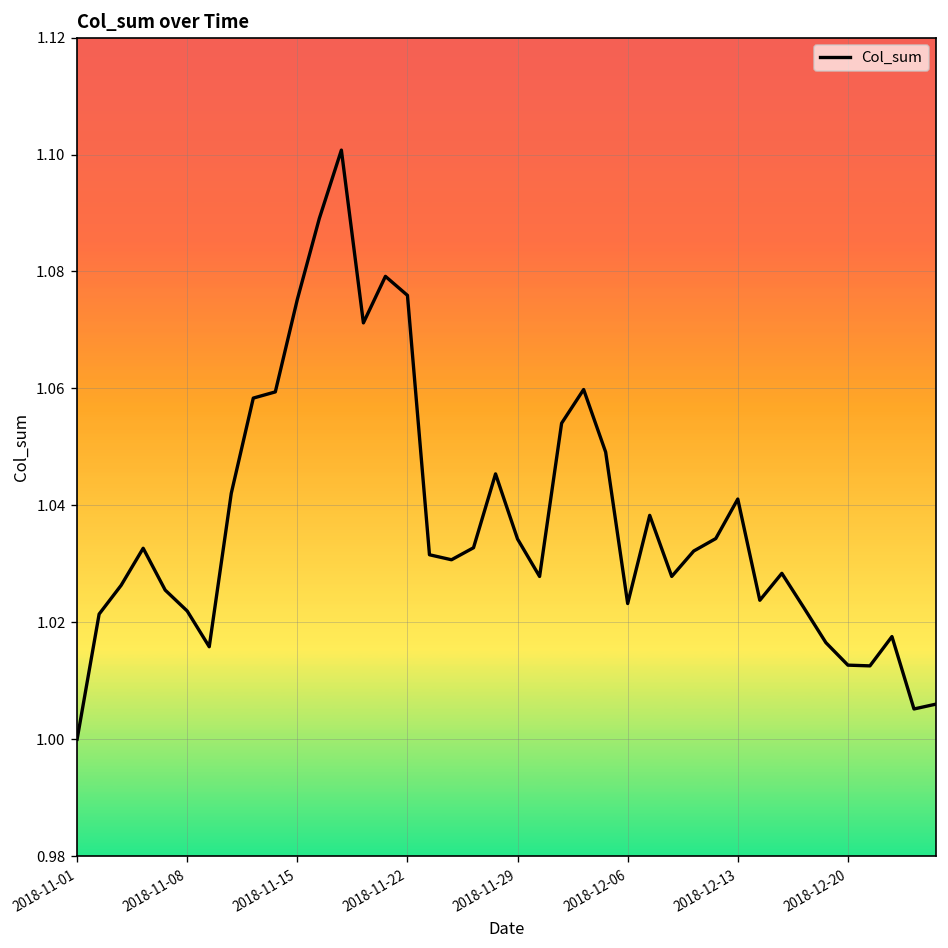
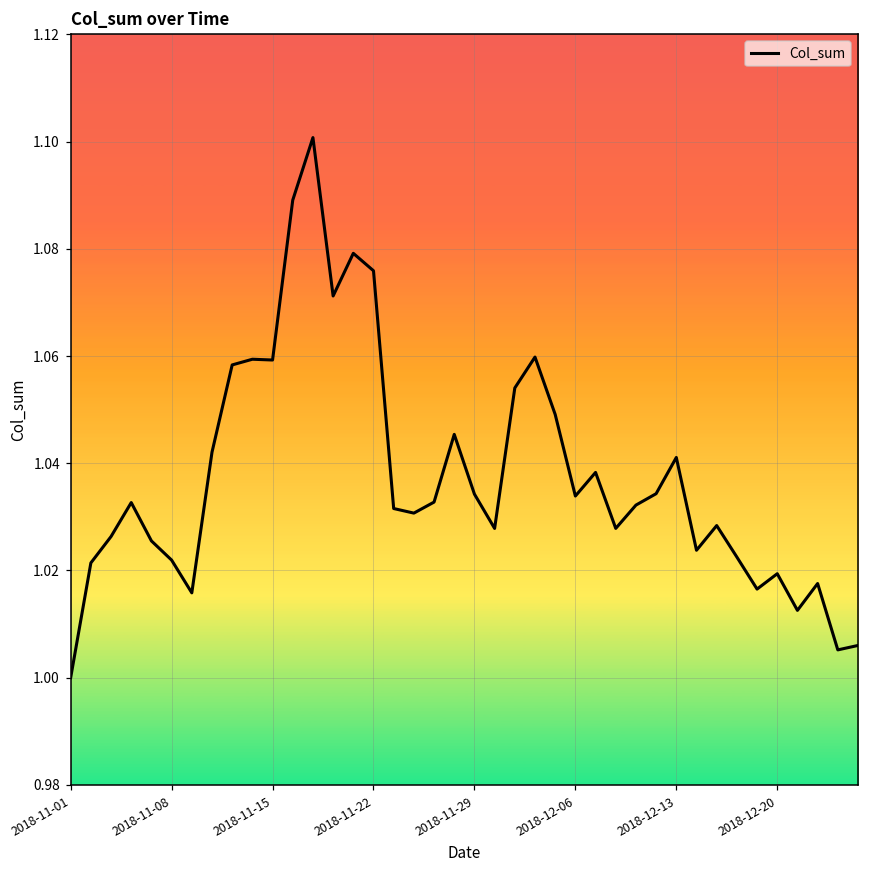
2018-11-15: 1.075 -> 1.059
2018-12-06: 1.023 -> 1.034
2018-12-20: 1.013 -> 1.019
